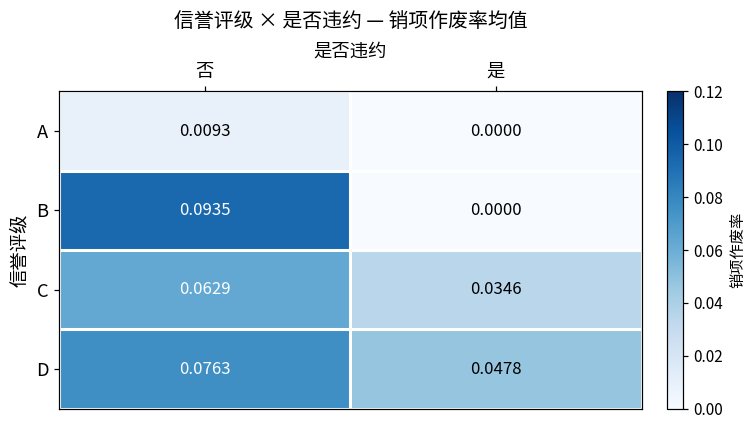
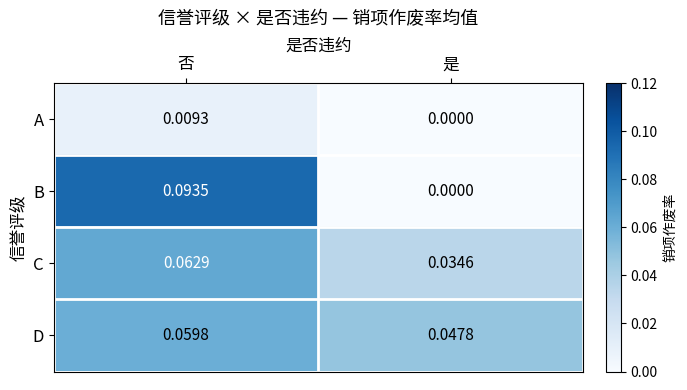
D, 否: 0.0763 -> 0.0598
